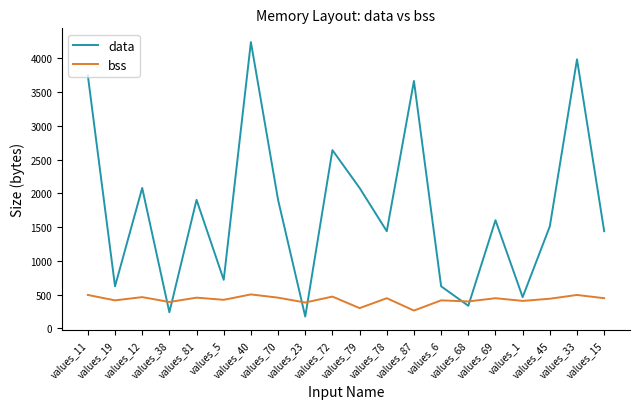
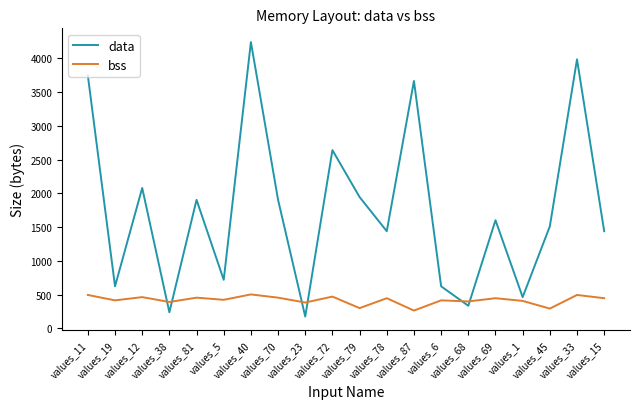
data, values_79: 2100 -> 1900
bss, values_45: 400 -> 300
